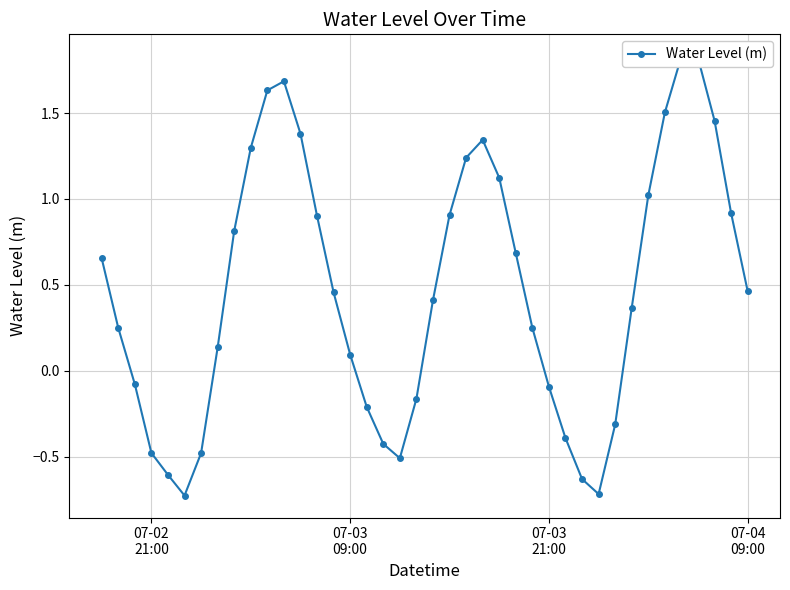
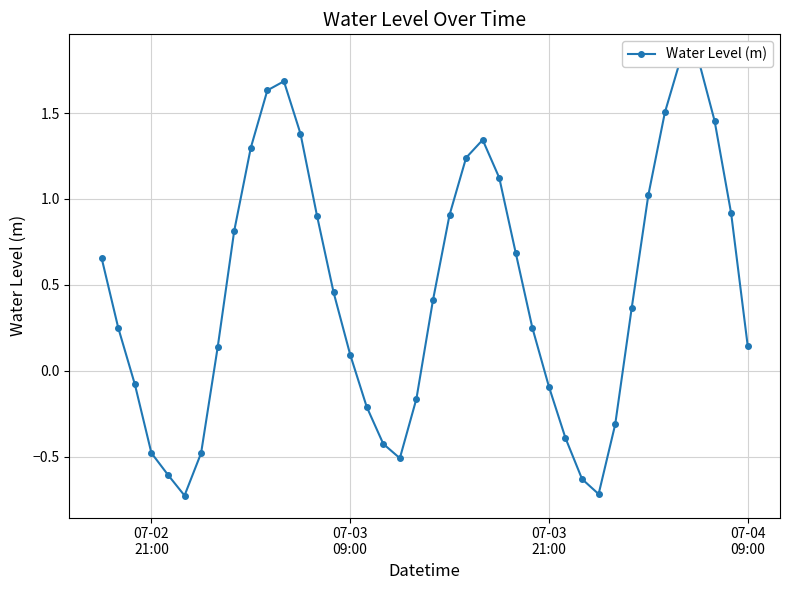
07-04 09:00: 0.46 -> 0.15
